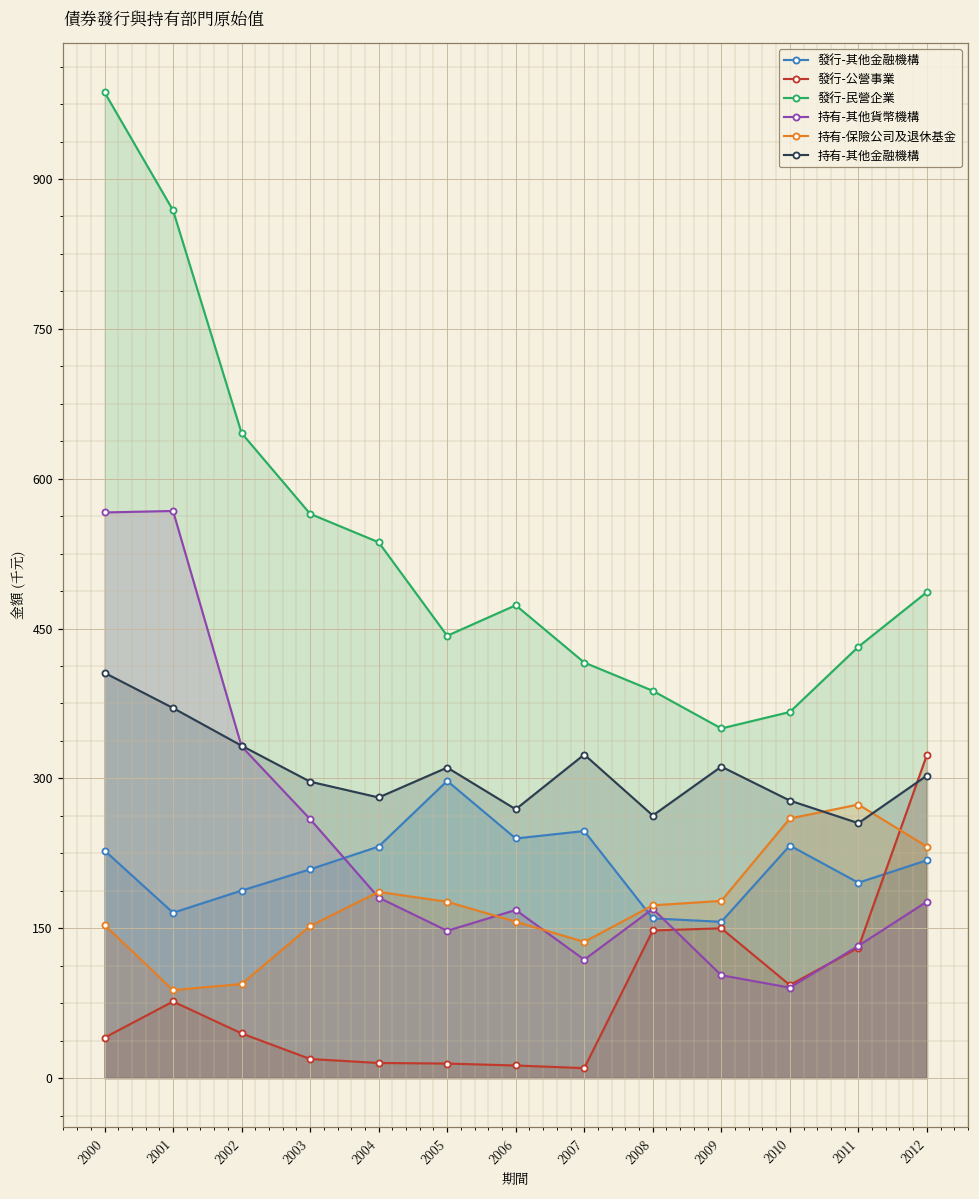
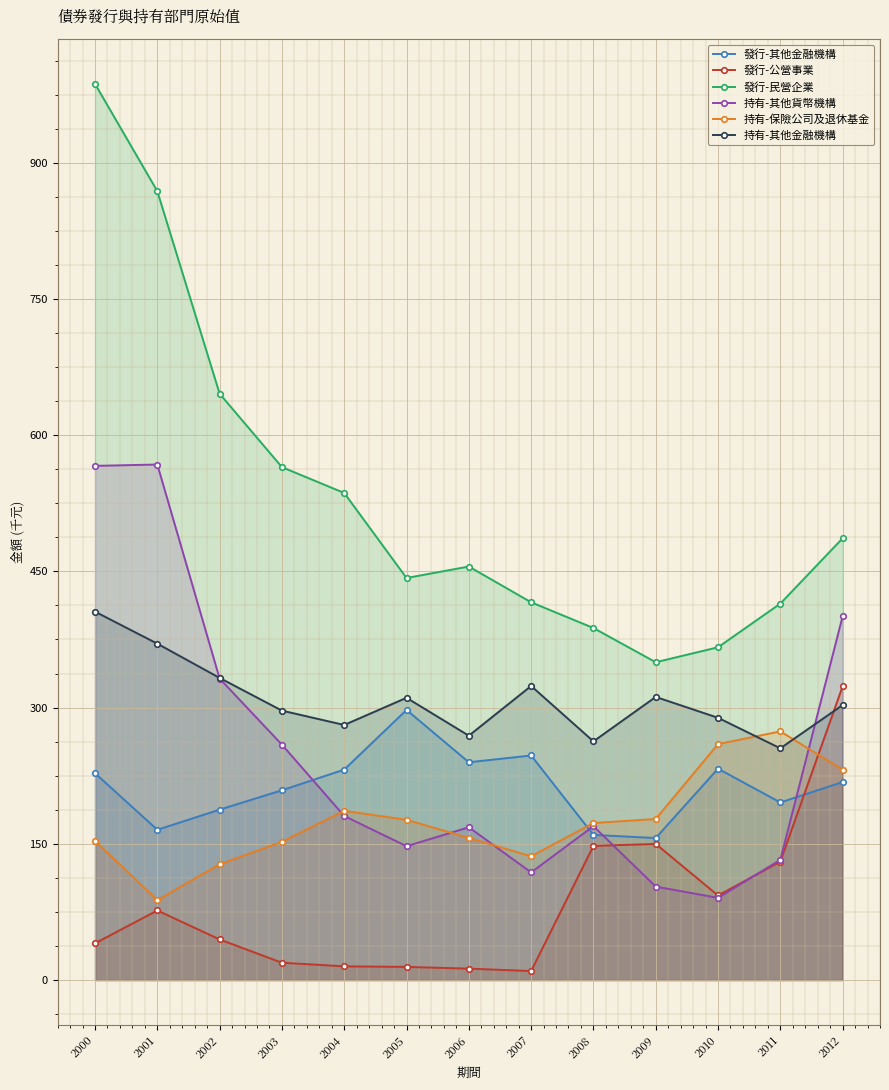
持有-保險公司及退休基金, 2002: 90 -> 130
發行-民營企業, 2006: 470 -> 460
持有-其他金融機構, 2010: 280 -> 290
發行-民營企業, 2011: 430 -> 410
持有-其他貨幣機構, 2012: 180 -> 400
